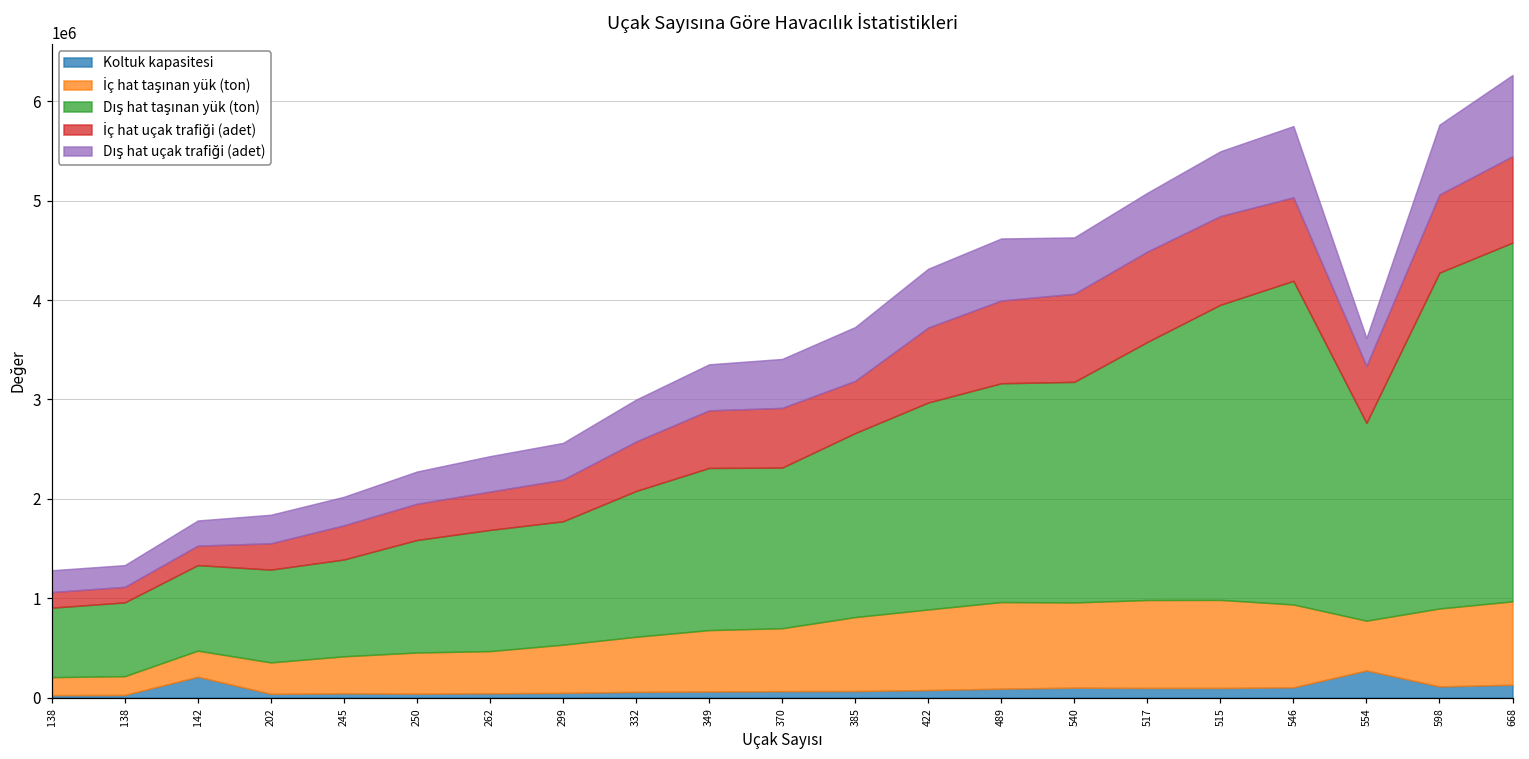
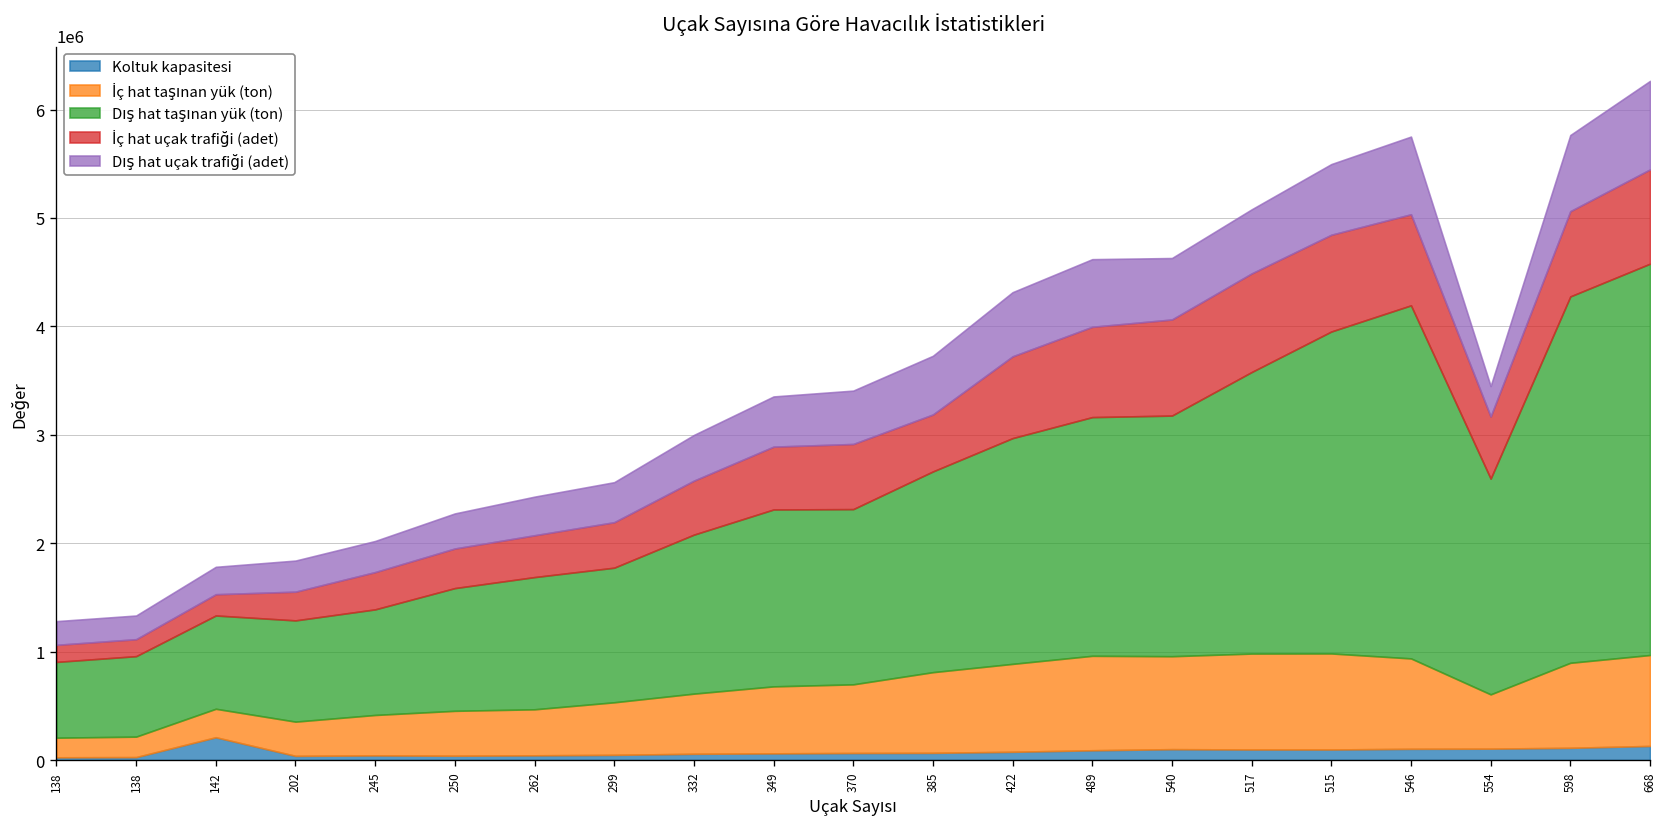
Koltuk kapasitesi, 554: 300000 -> 100000
